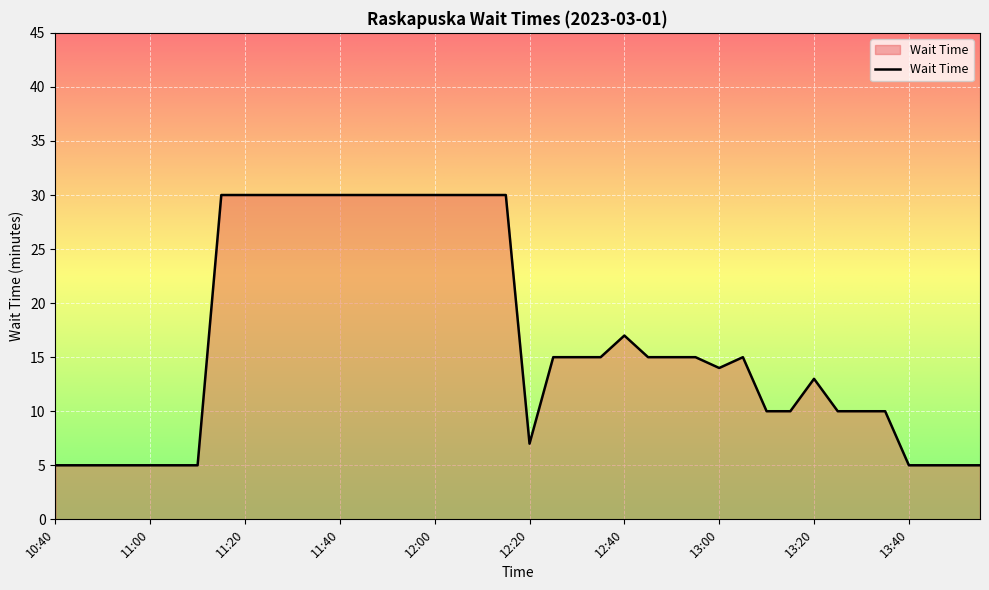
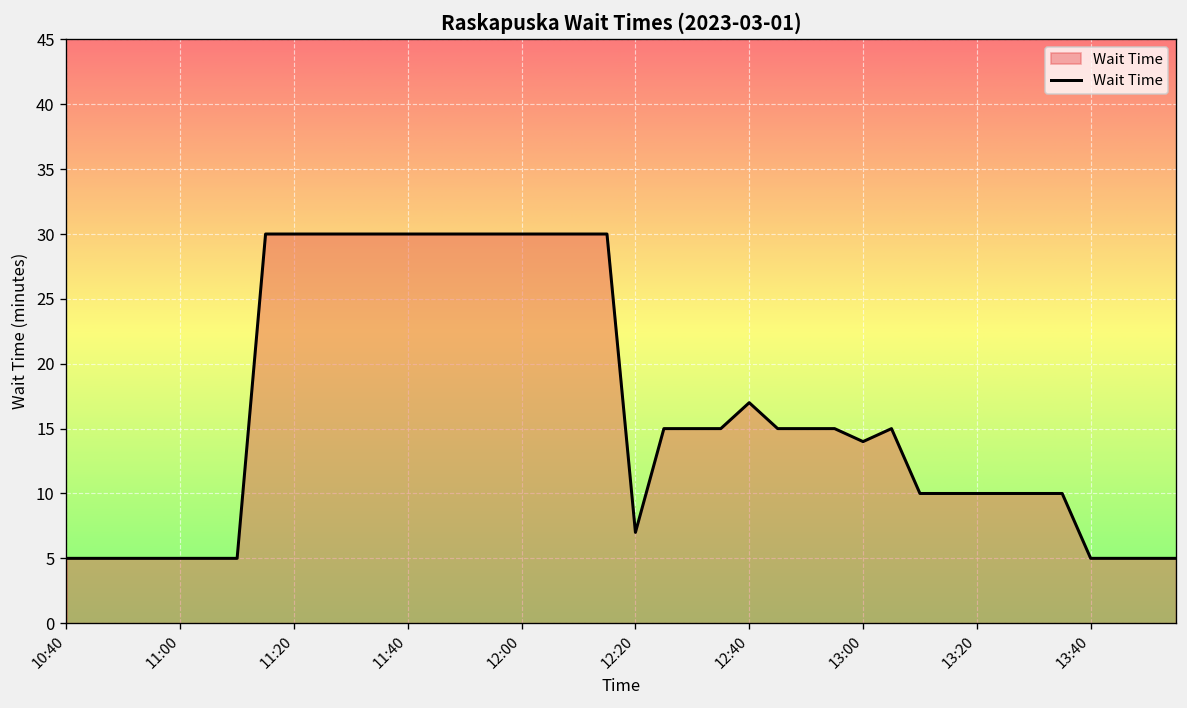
13:20: 13 -> 10
